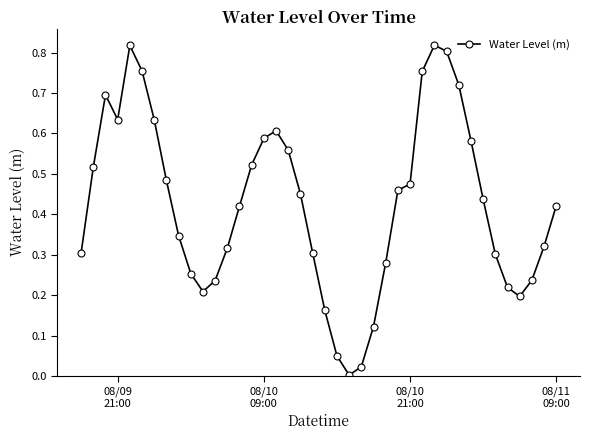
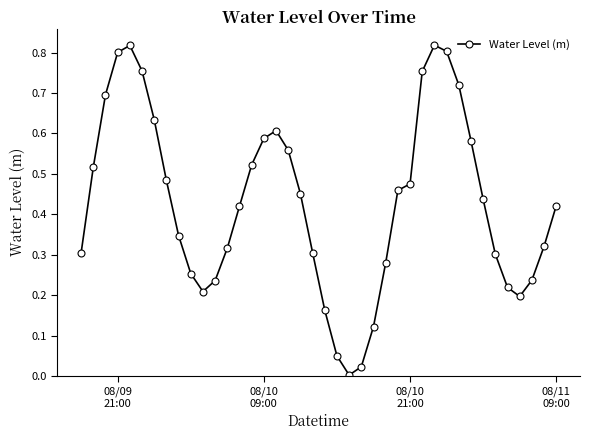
08/09 21:00: 0.63 -> 0.80
